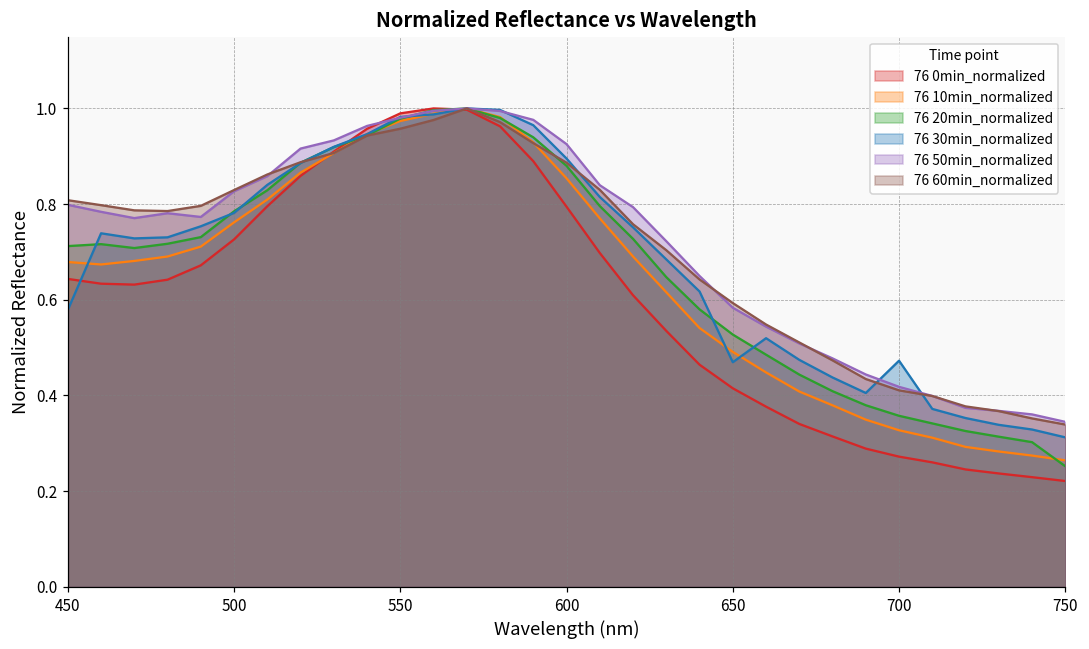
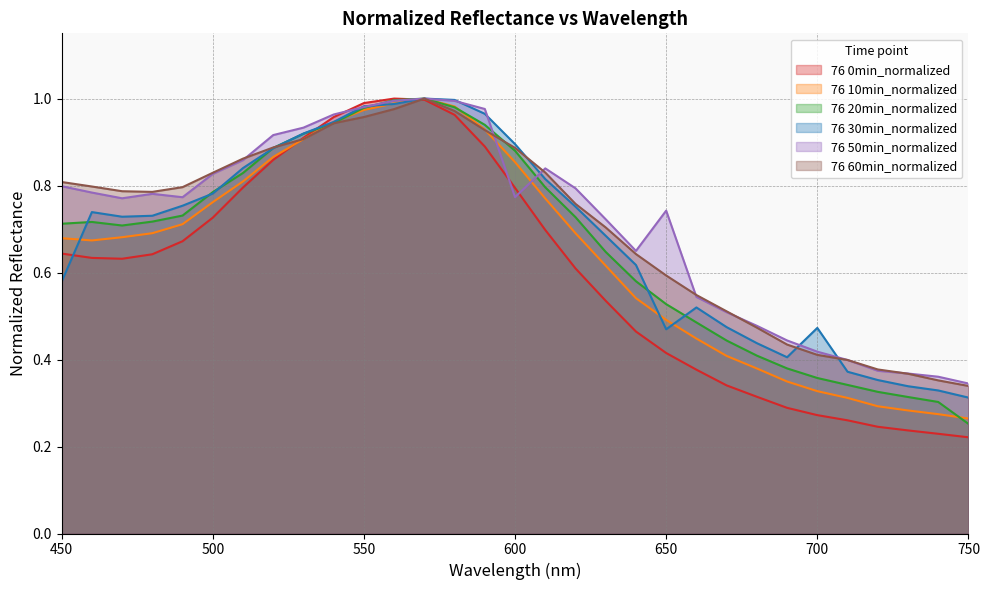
76 50min_normalized, 600: 0.93 -> 0.77
76 50min_normalized, 650: 0.58 -> 0.74
